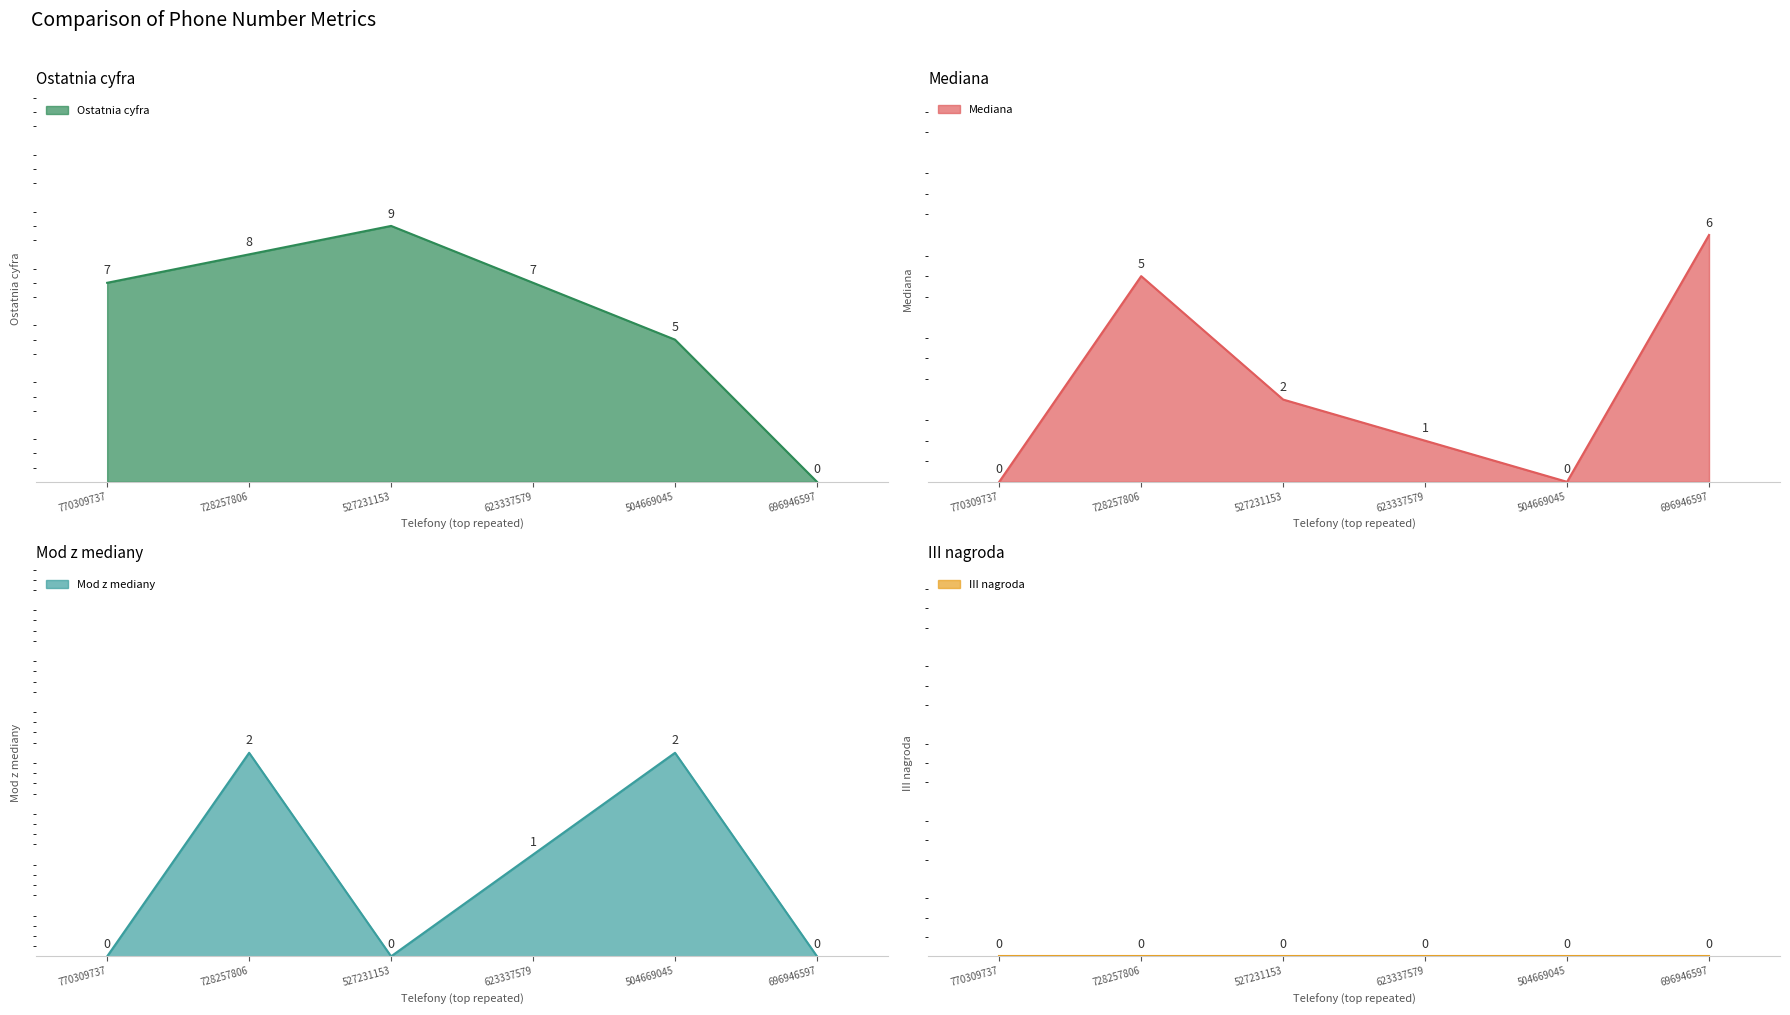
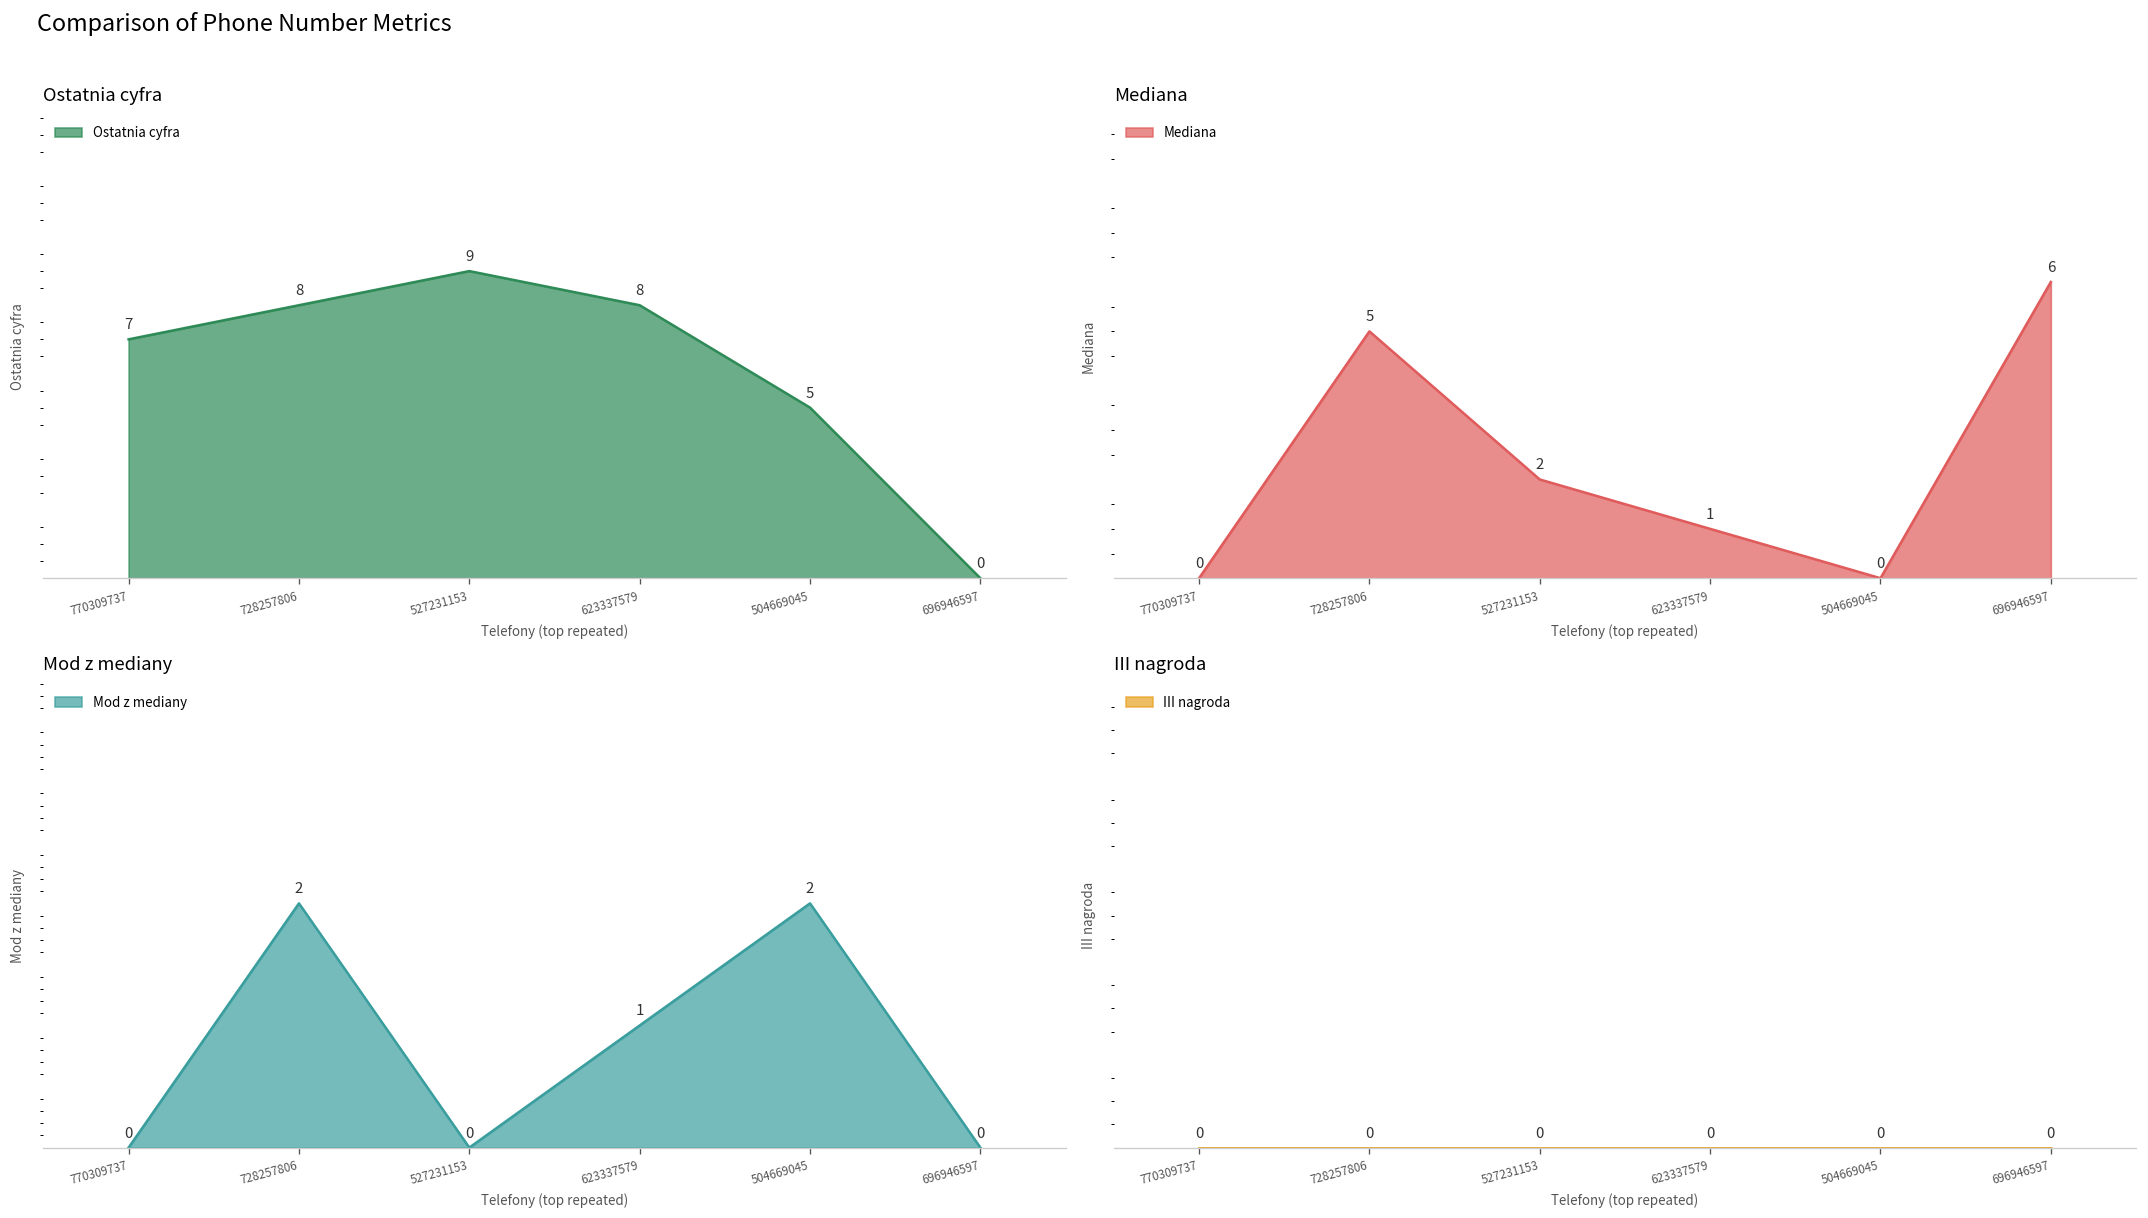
Ostatnia cyfra, 623337579: 7 -> 8
